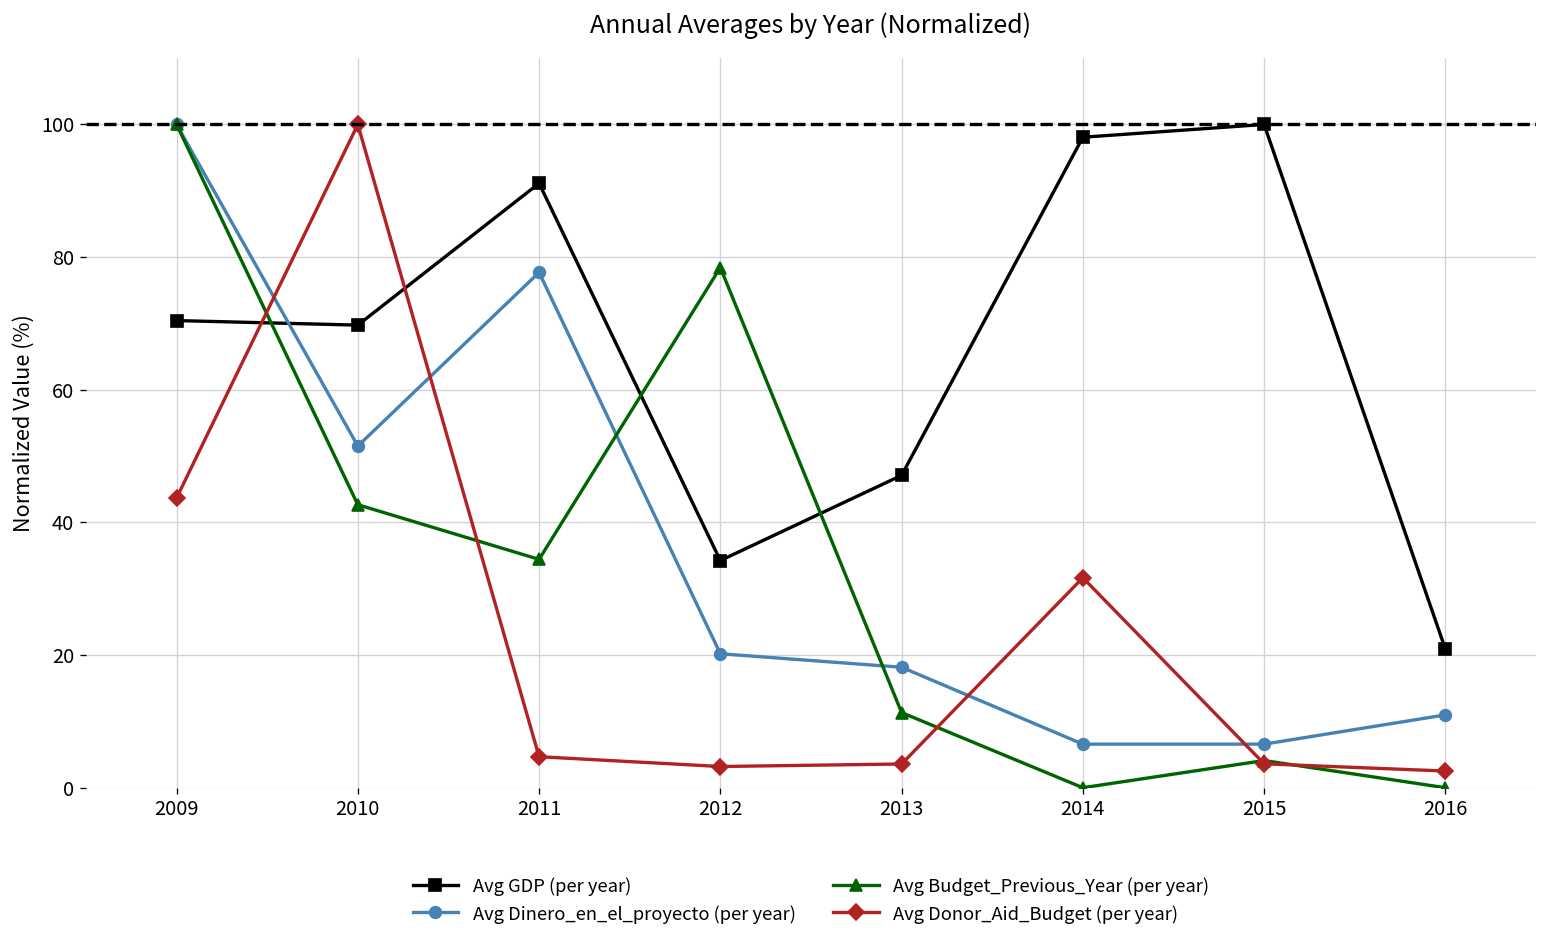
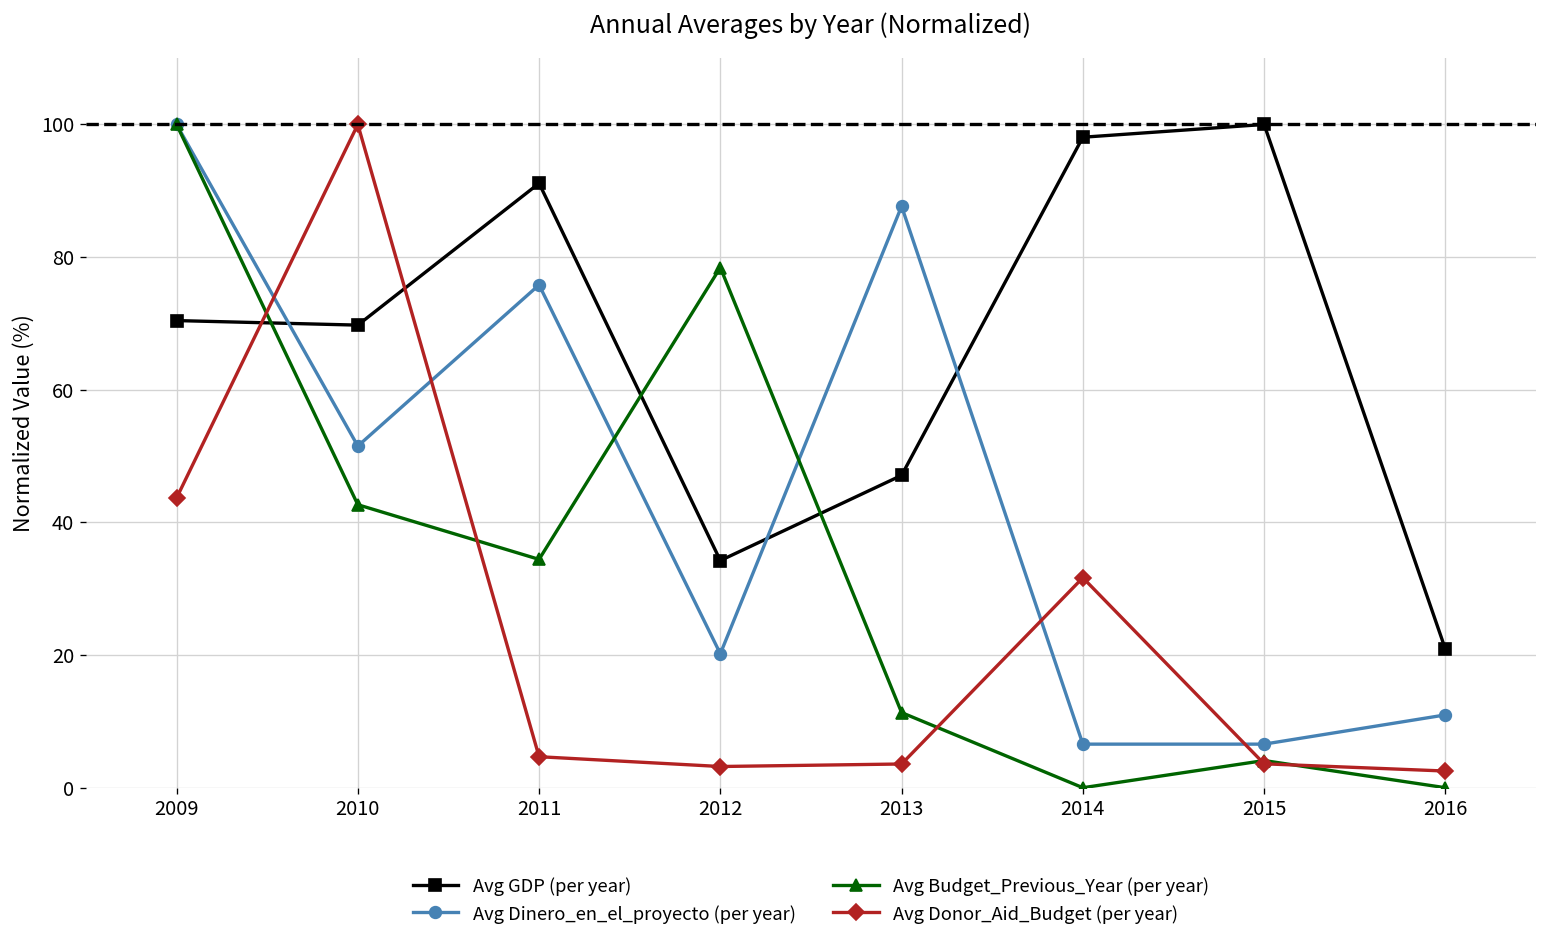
Avg Dinero_en_el_proyecto (per year), 2011: 78 -> 76
Avg Dinero_en_el_proyecto (per year), 2013: 18 -> 88
